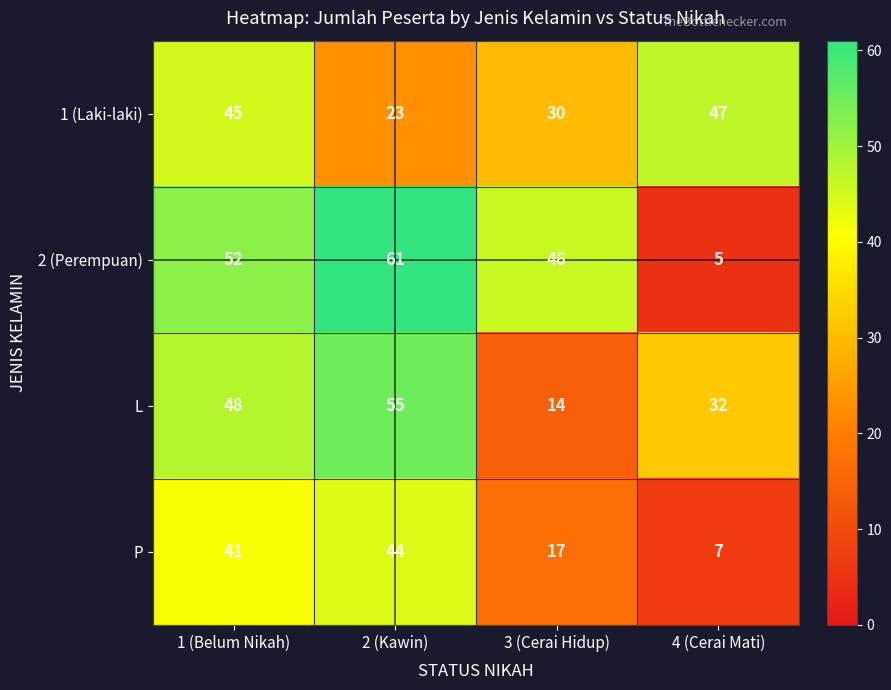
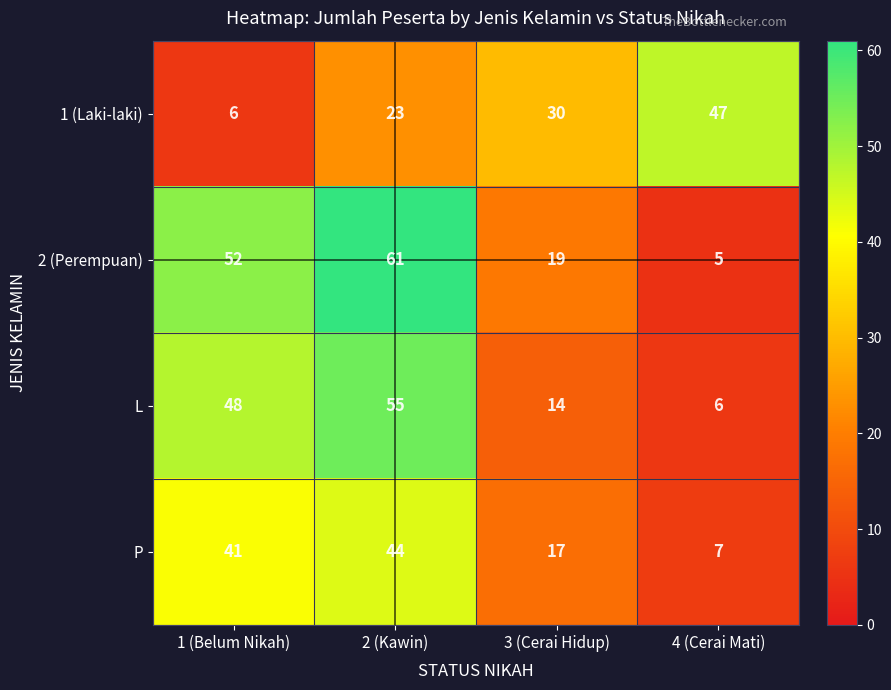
1 (Laki-laki), 1 (Belum Nikah): 45 -> 6
2 (Perempuan), 3 (Cerai Hidup): 46 -> 19
L, 4 (Cerai Mati): 32 -> 6
